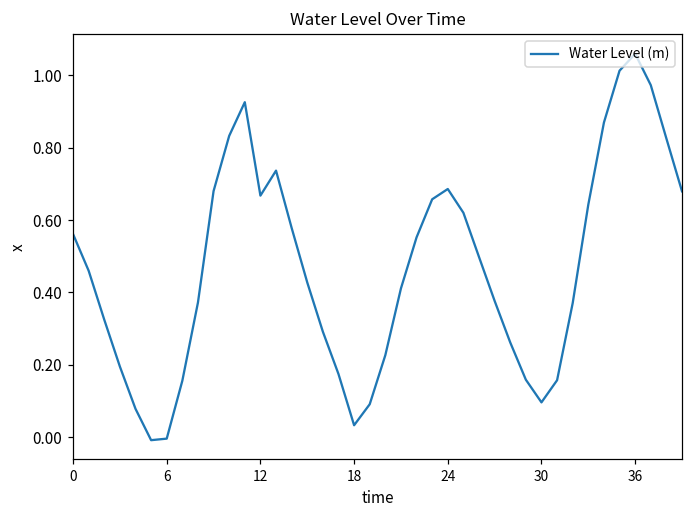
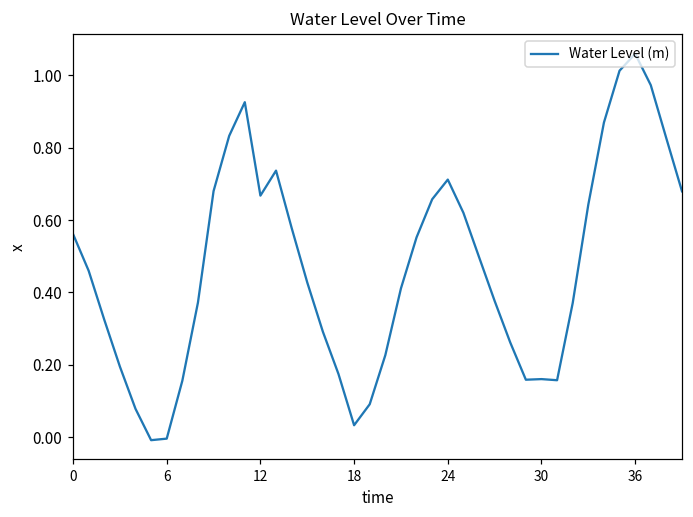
24: 0.69 -> 0.71
30: 0.10 -> 0.16
